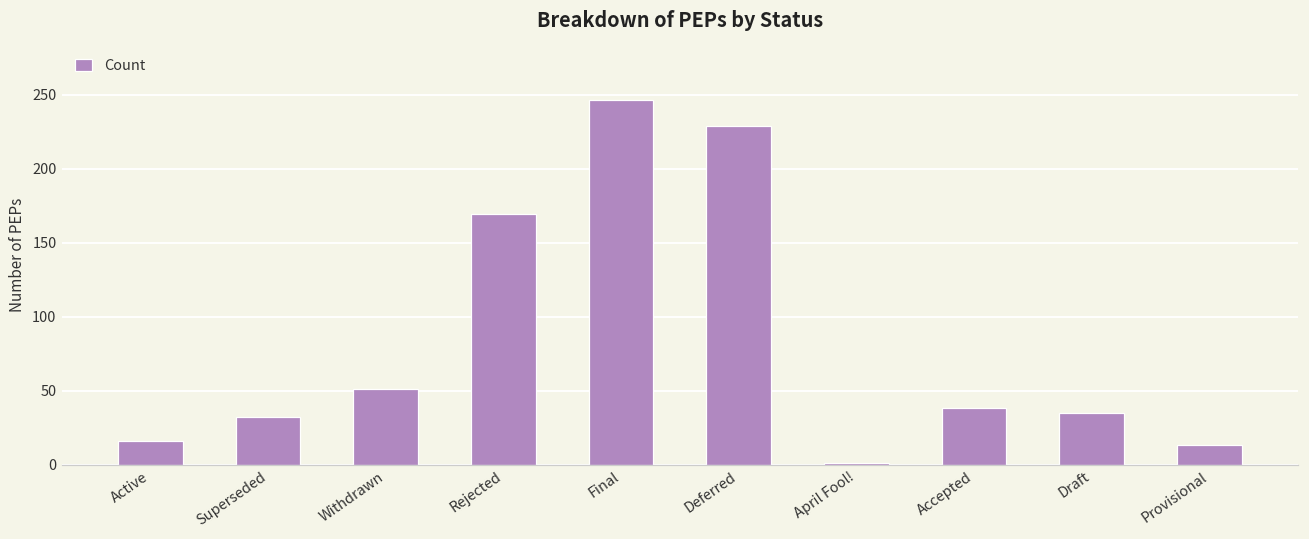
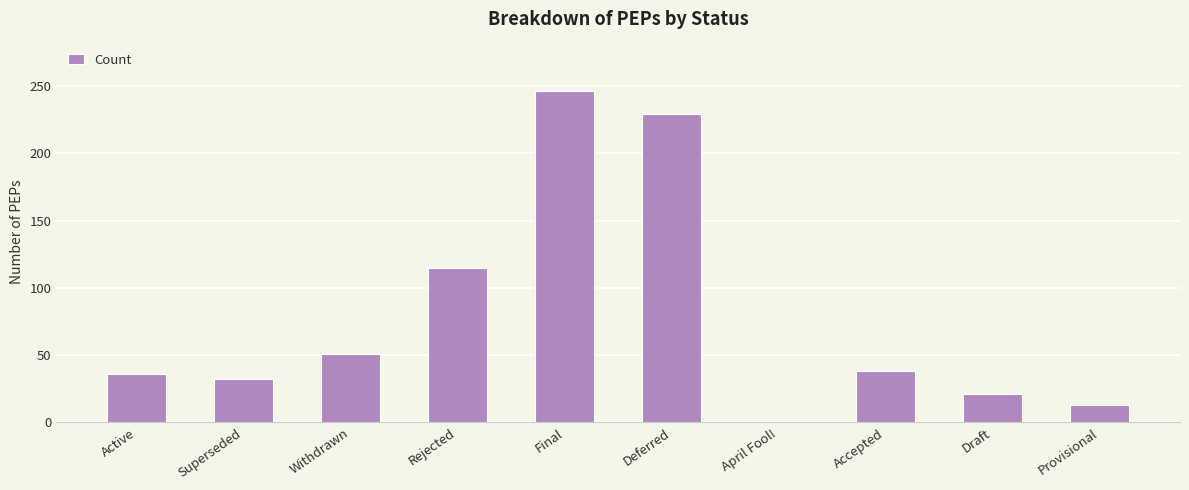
Active: 16 -> 36
Rejected: 169 -> 115
Draft: 35 -> 21
